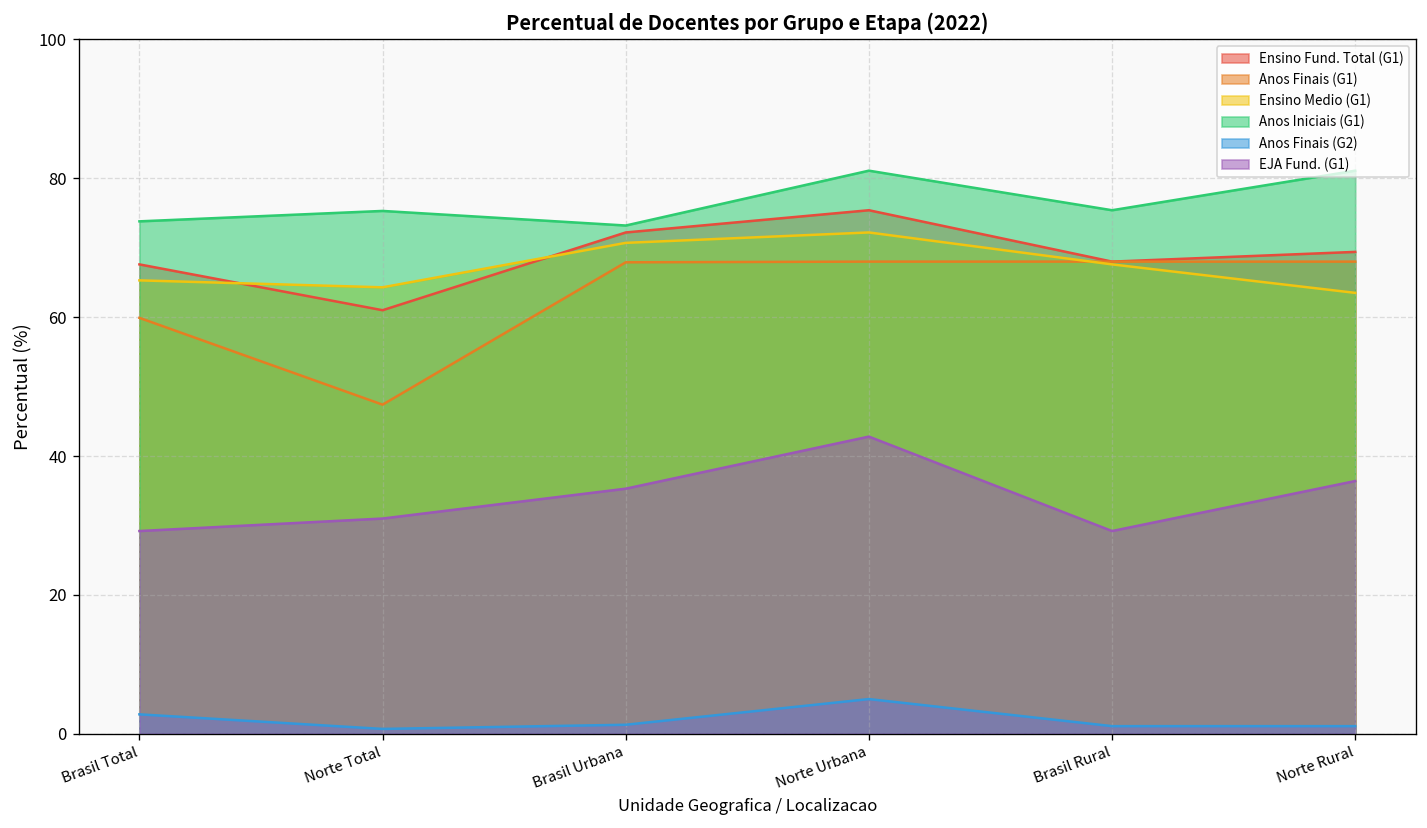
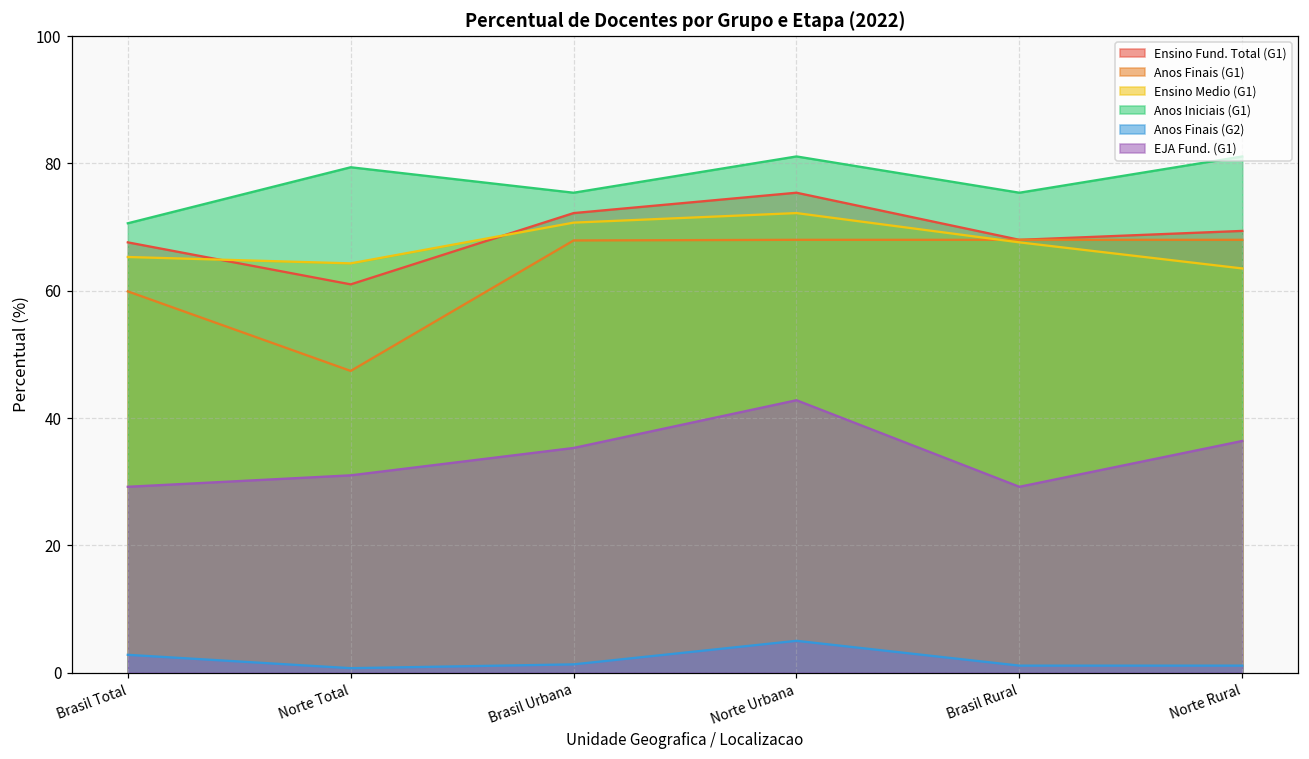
Anos Iniciais (G1), Brasil Total: 74 -> 71
Anos Iniciais (G1), Norte Total: 75 -> 79
Anos Iniciais (G1), Brasil Urbana: 73 -> 75
